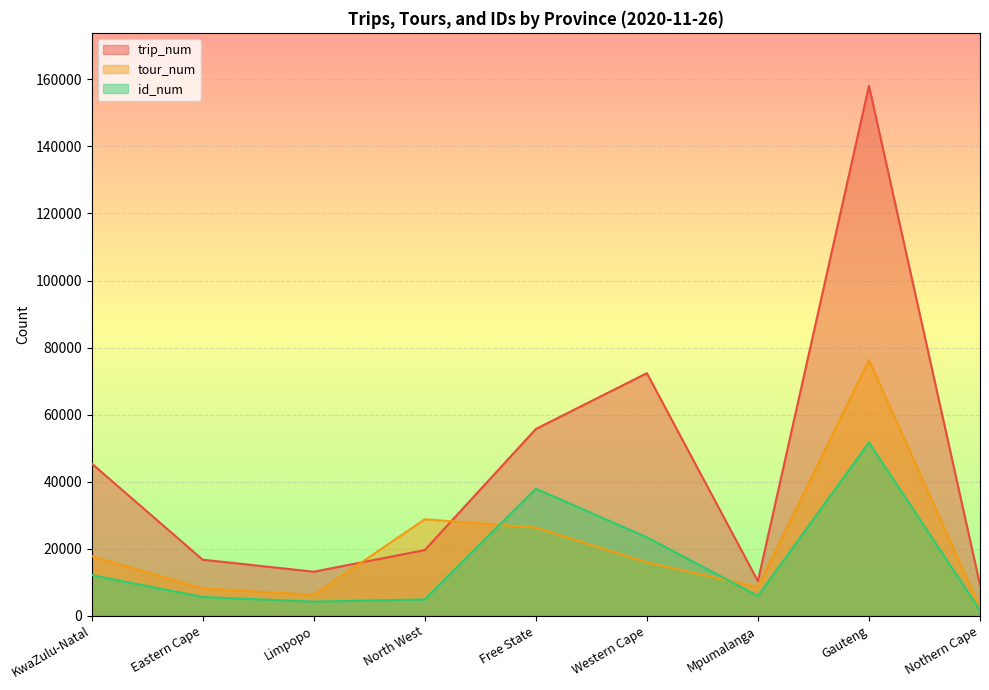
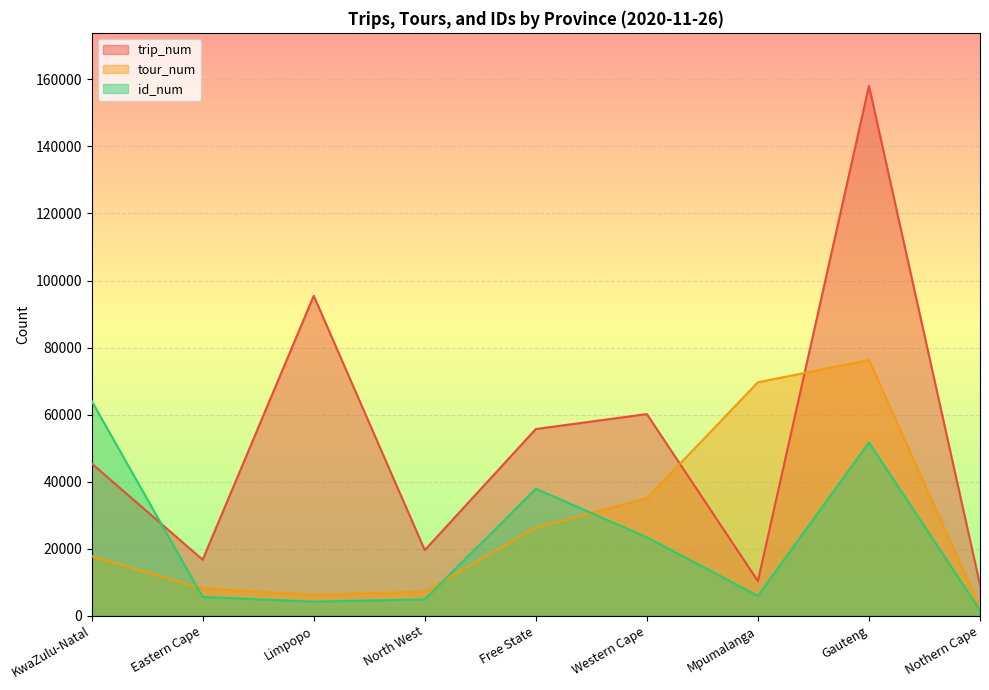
id_num, KwaZulu-Natal: 12000 -> 64000
trip_num, Limpopo: 13000 -> 95000
tour_num, North West: 29000 -> 7000
trip_num, Western Cape: 72000 -> 60000
tour_num, Western Cape: 16000 -> 35000
tour_num, Mpumalanga: 9000 -> 70000
